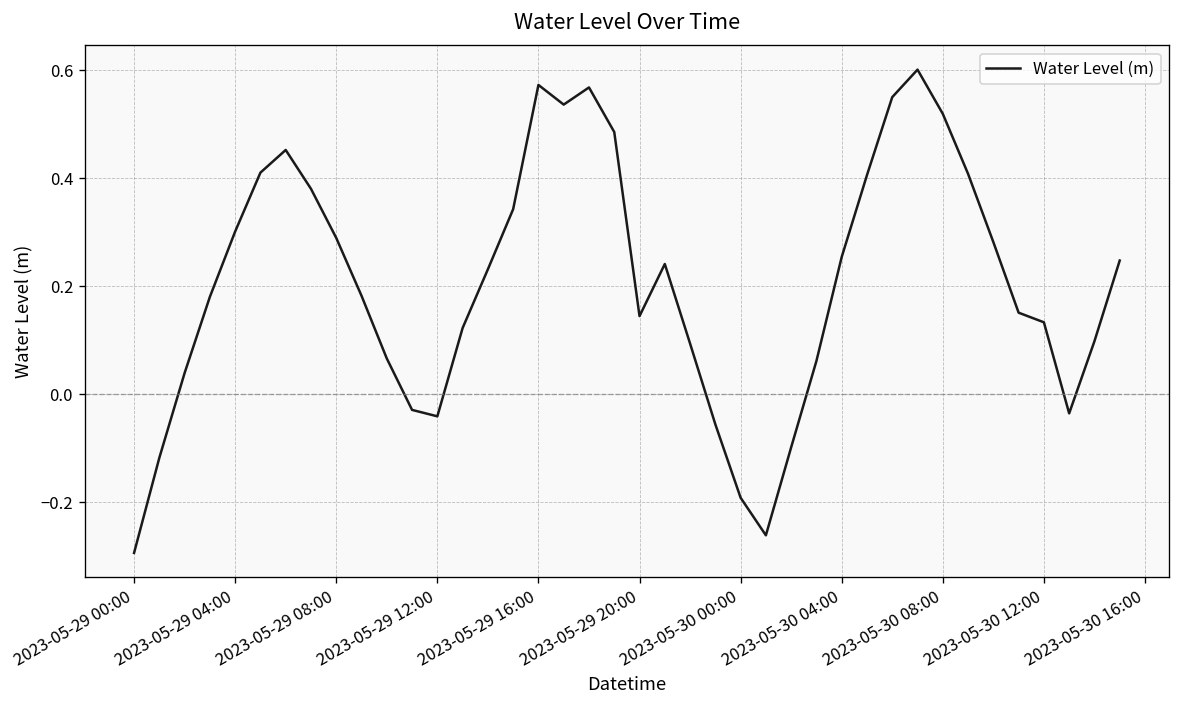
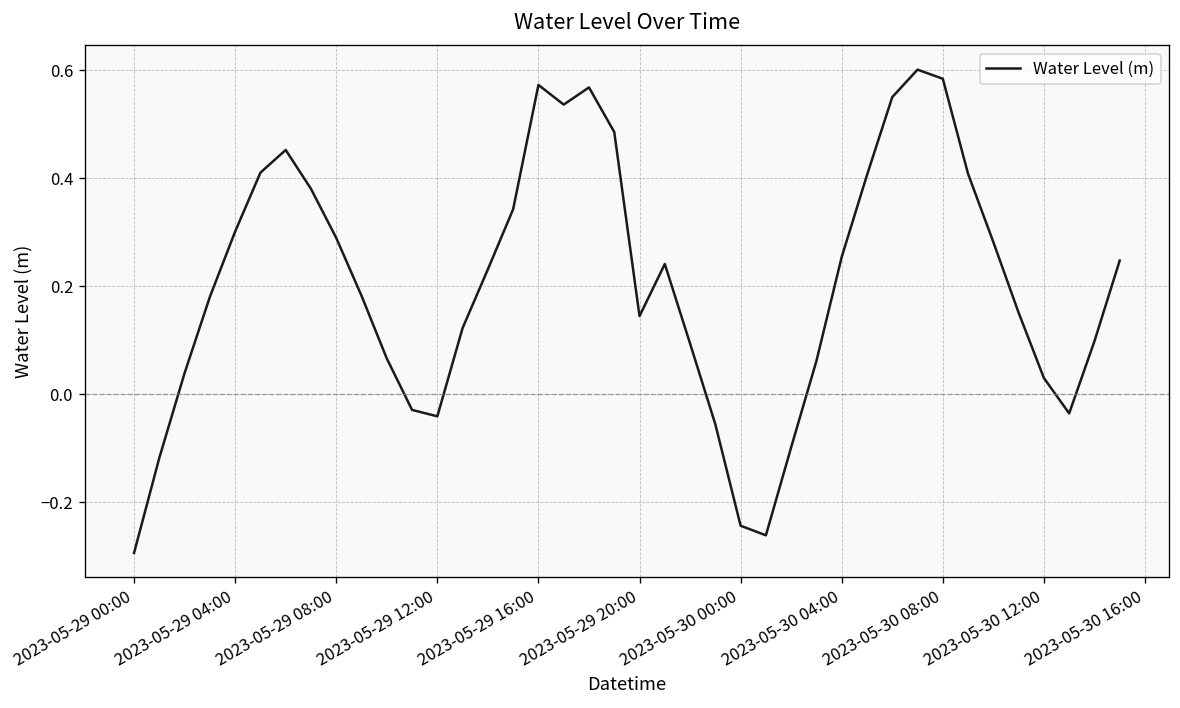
2023-05-30 00:00: -0.19 -> -0.24
2023-05-30 08:00: 0.52 -> 0.58
2023-05-30 12:00: 0.13 -> 0.03
